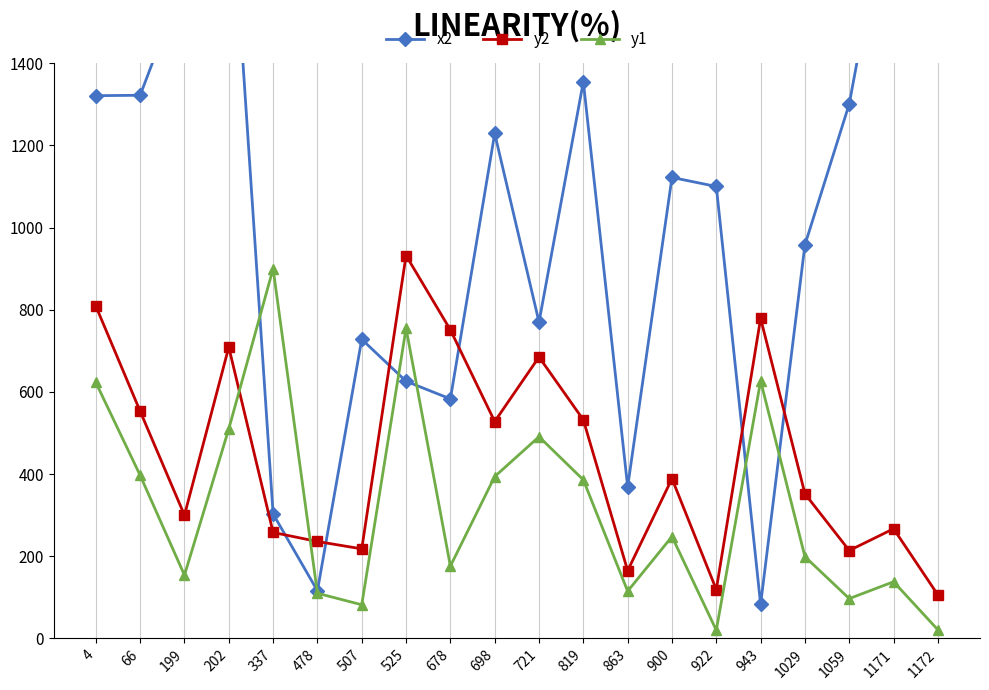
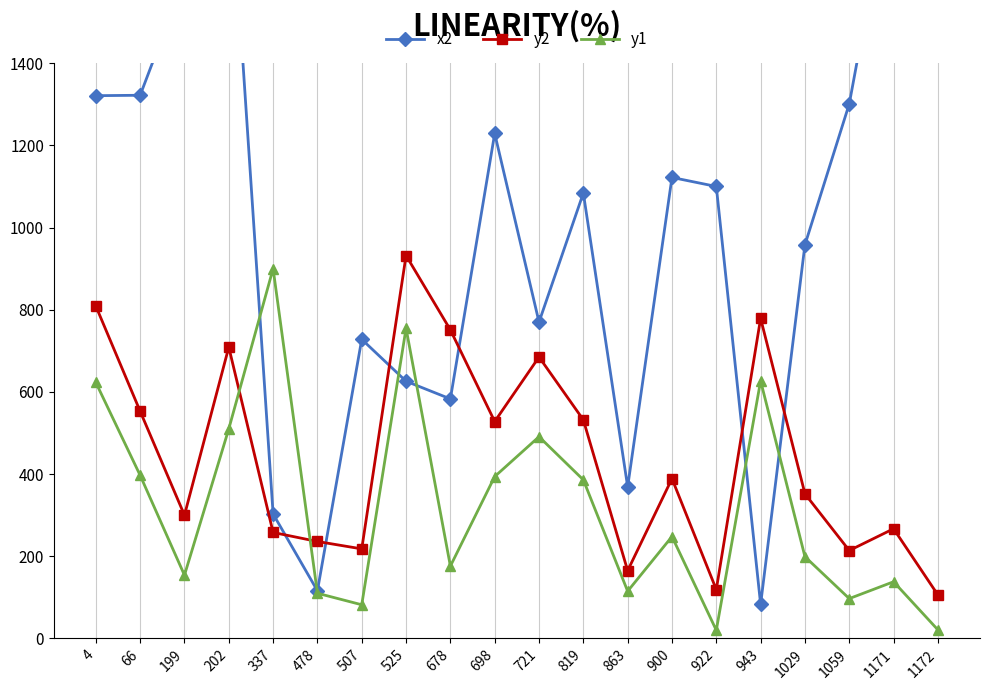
x2, 819: 1360 -> 1080
